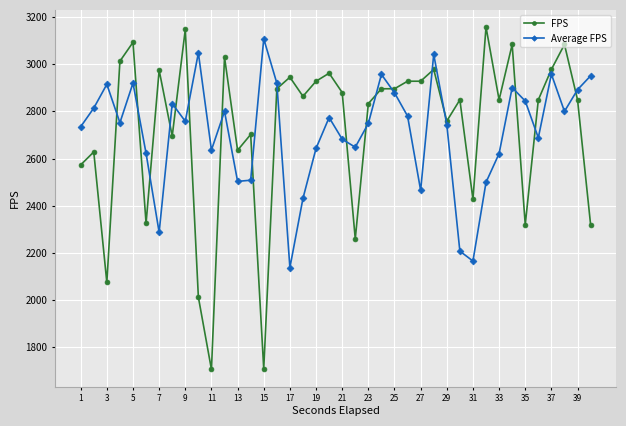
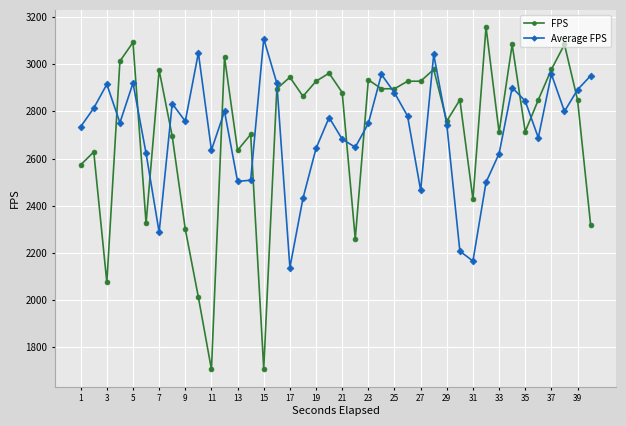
FPS, 9: 3150 -> 2300
FPS, 23: 2830 -> 2930
FPS, 33: 2850 -> 2710
FPS, 35: 2320 -> 2710
